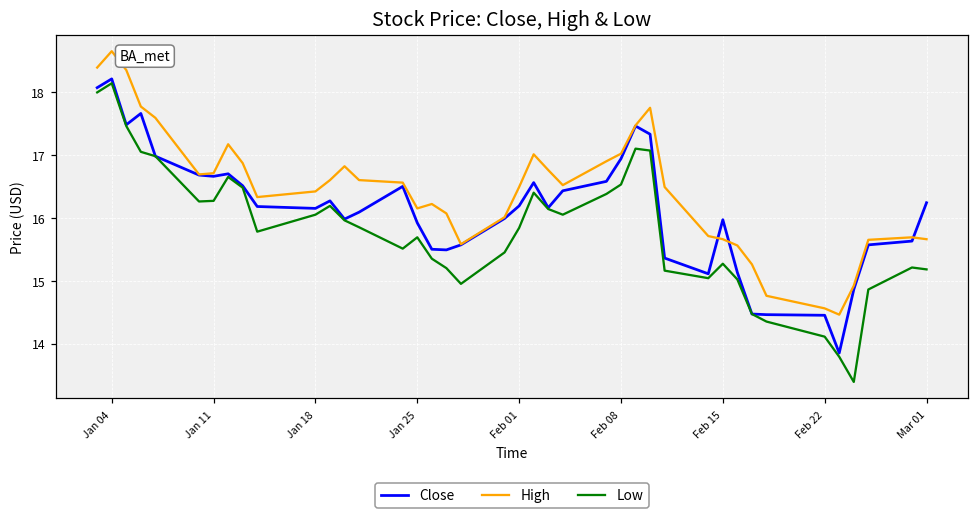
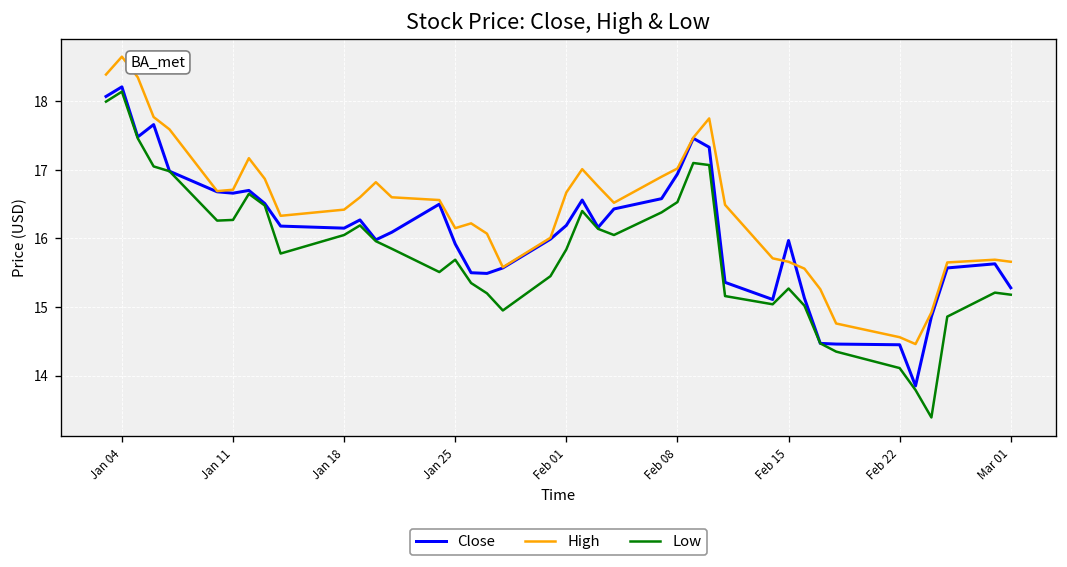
High, Feb 01: 16.5 -> 16.7
Close, Mar 01: 16.2 -> 15.3
